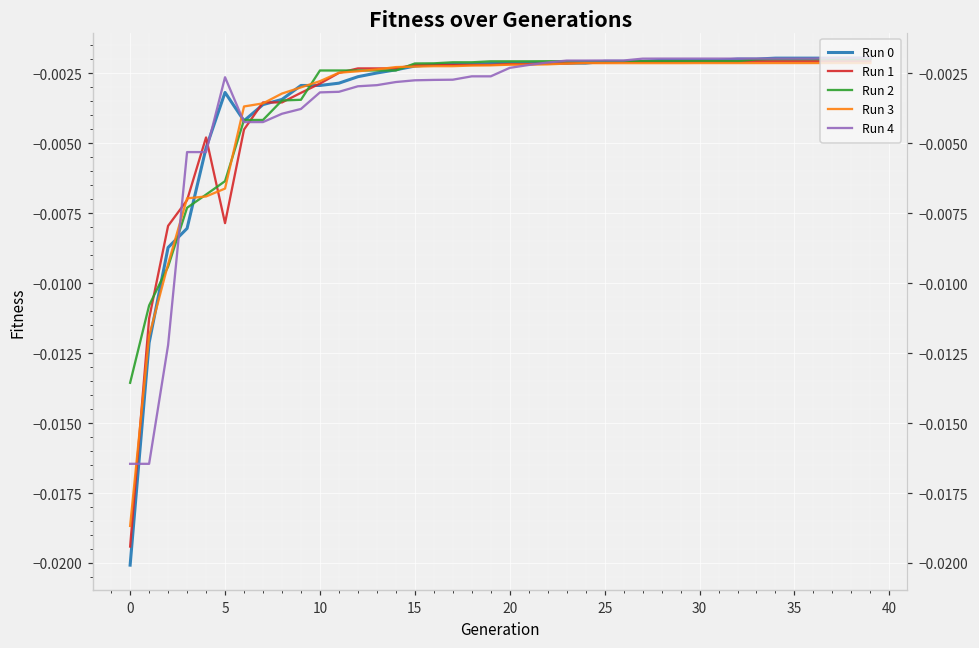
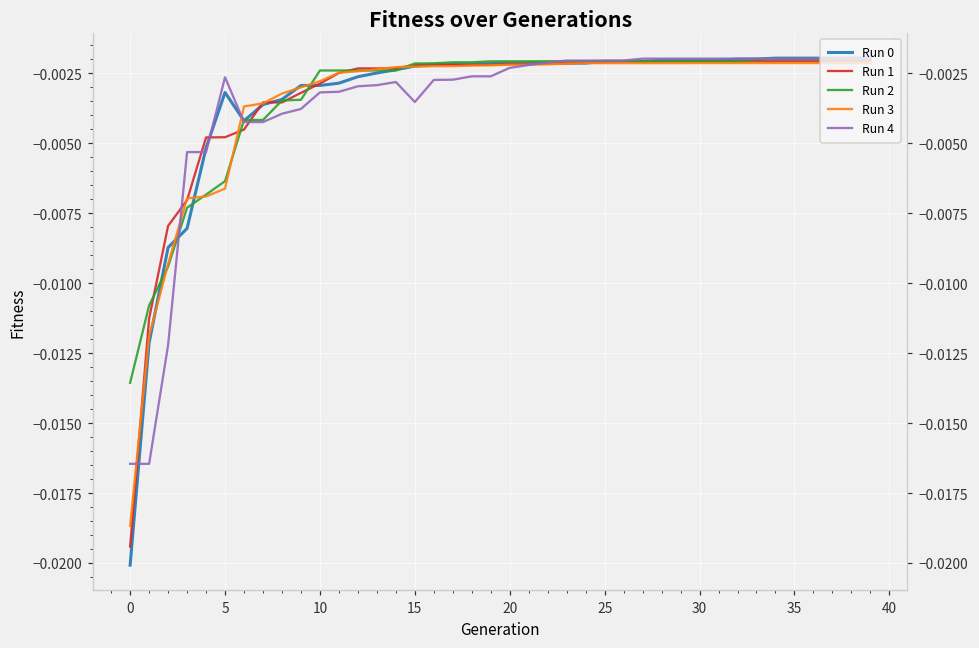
Run 1, 5: -0.0079 -> -0.0048
Run 4, 15: -0.0028 -> -0.0035
